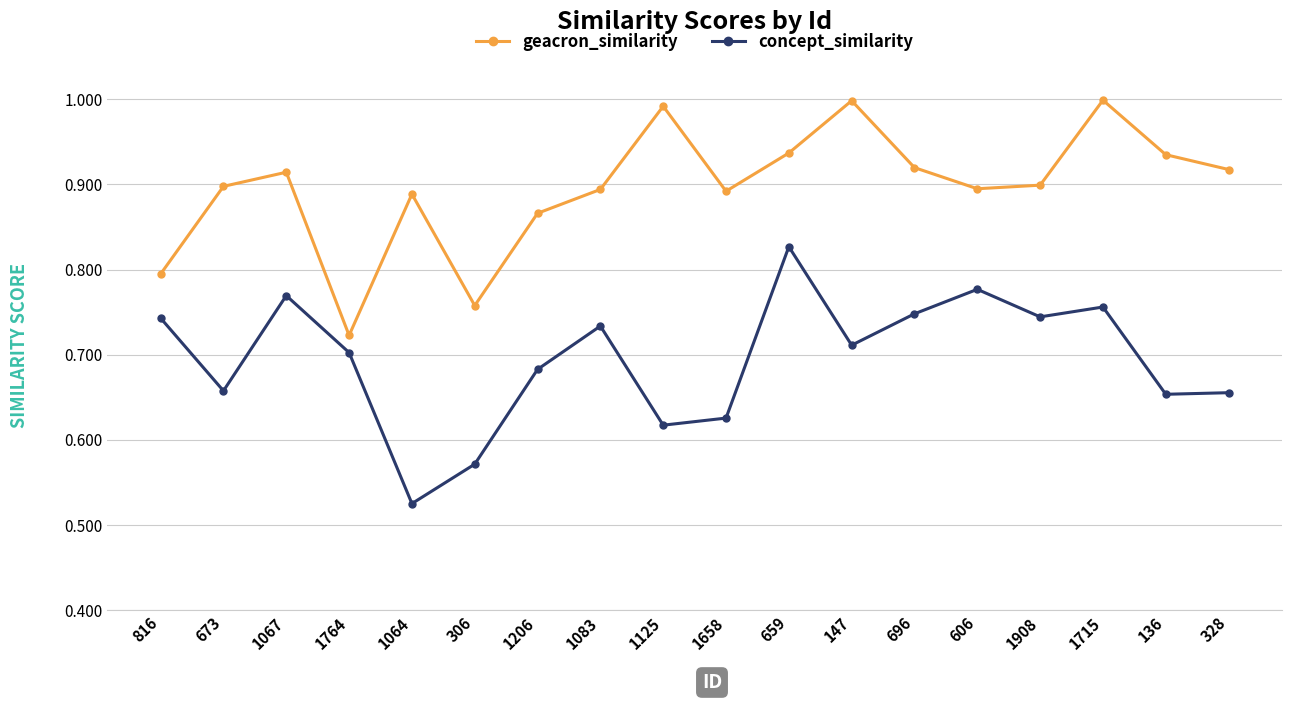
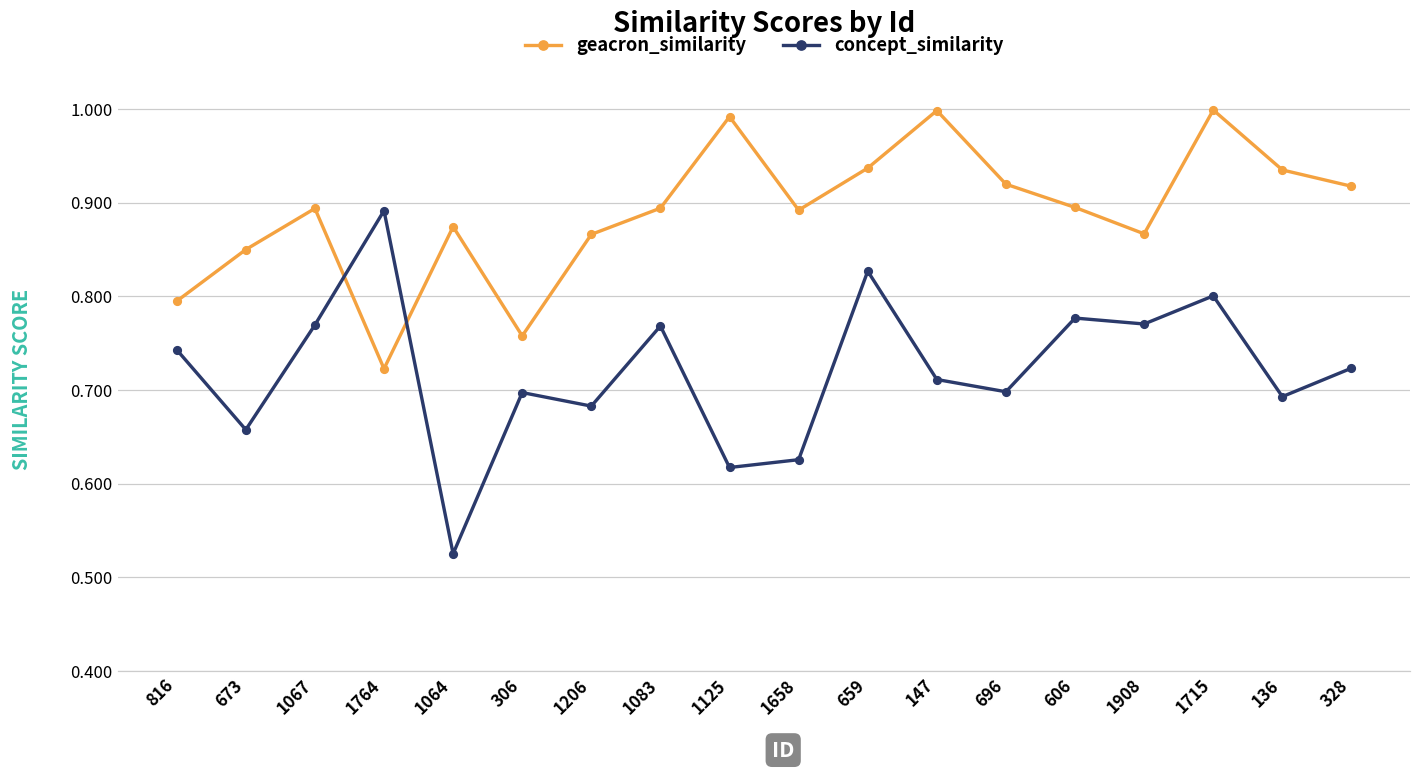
geacron_similarity, 673: 0.90 -> 0.85
geacron_similarity, 1067: 0.91 -> 0.89
concept_similarity, 1764: 0.70 -> 0.89
geacron_similarity, 1064: 0.89 -> 0.87
concept_similarity, 306: 0.57 -> 0.70
concept_similarity, 1083: 0.73 -> 0.77
concept_similarity, 696: 0.75 -> 0.70
geacron_similarity, 1908: 0.90 -> 0.87
concept_similarity, 1908: 0.74 -> 0.77
concept_similarity, 1715: 0.76 -> 0.80
concept_similarity, 136: 0.65 -> 0.69
concept_similarity, 328: 0.66 -> 0.72
